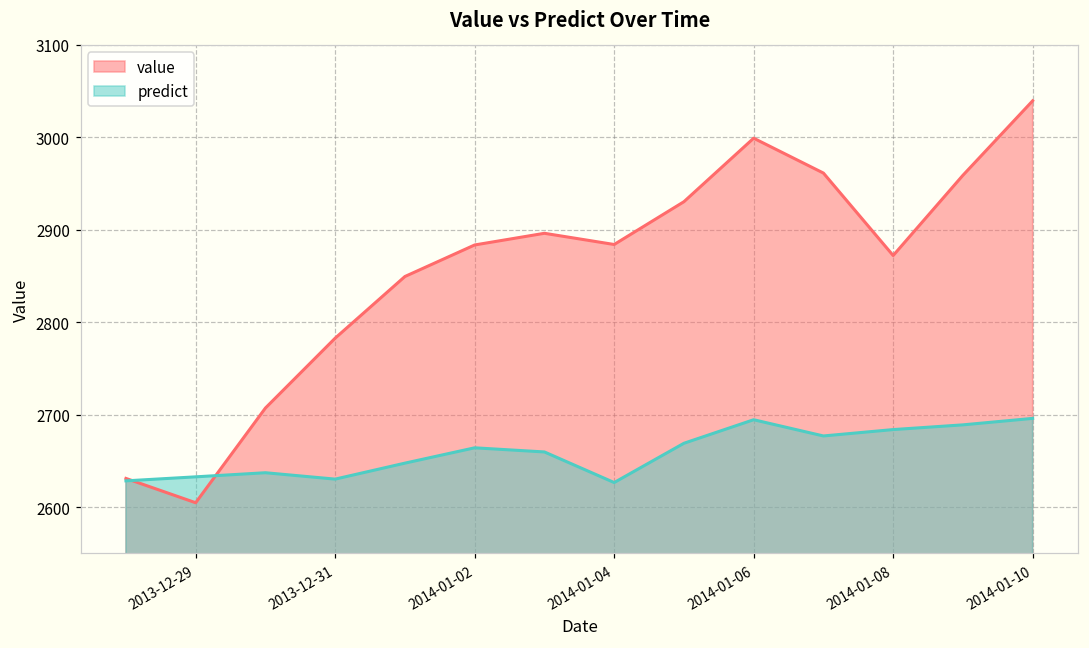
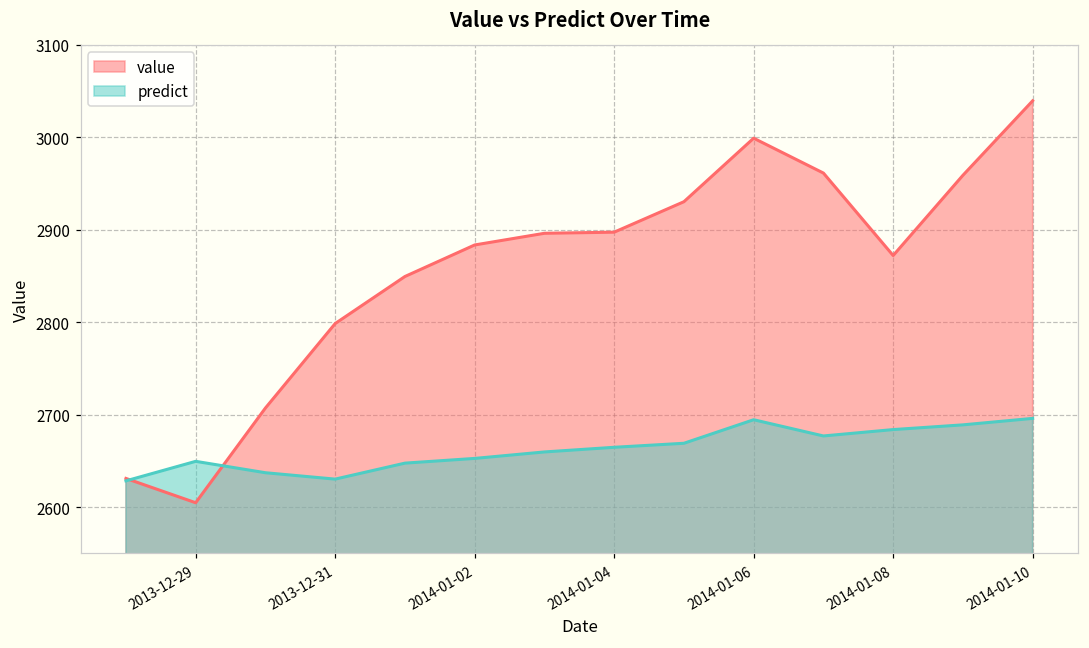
predict, 2013-12-29: 2630 -> 2650
value, 2013-12-31: 2780 -> 2800
predict, 2014-01-02: 2660 -> 2650
value, 2014-01-04: 2880 -> 2900
predict, 2014-01-04: 2630 -> 2660
